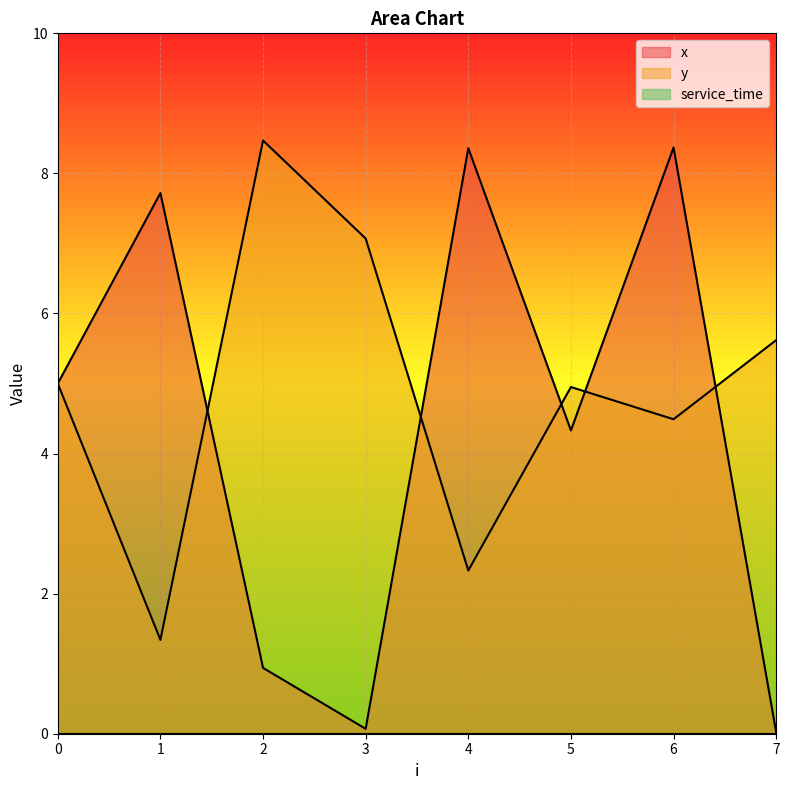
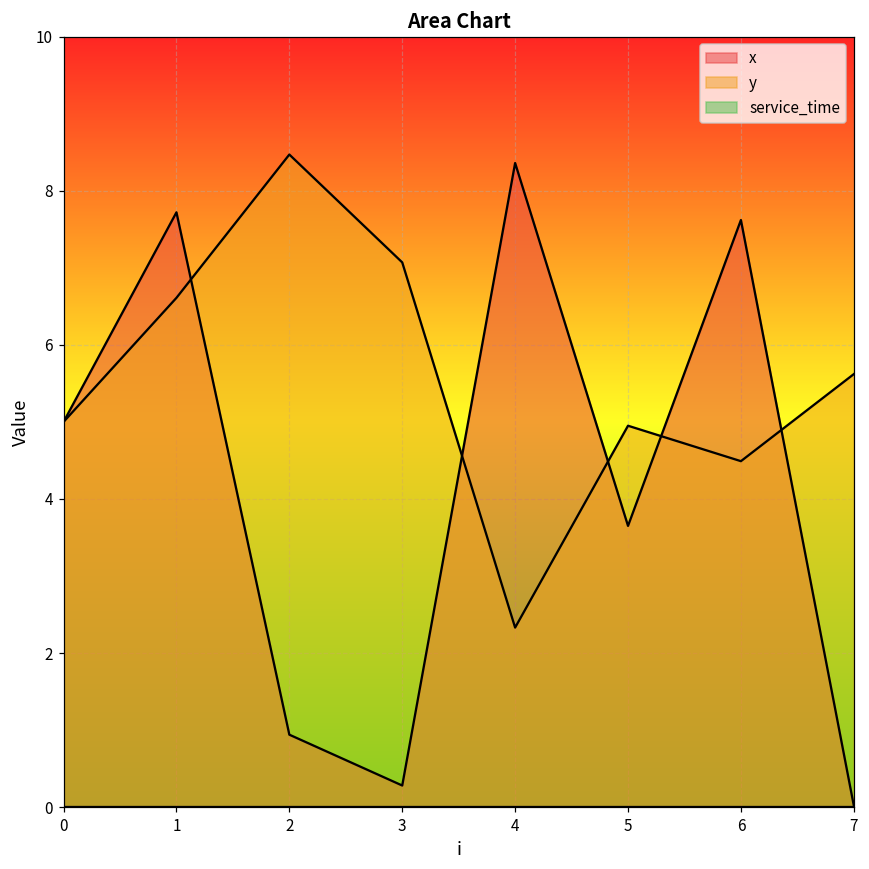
y, 1: 1.3 -> 6.6
x, 3: 0.1 -> 0.3
x, 5: 4.3 -> 3.7
x, 6: 8.4 -> 7.6
